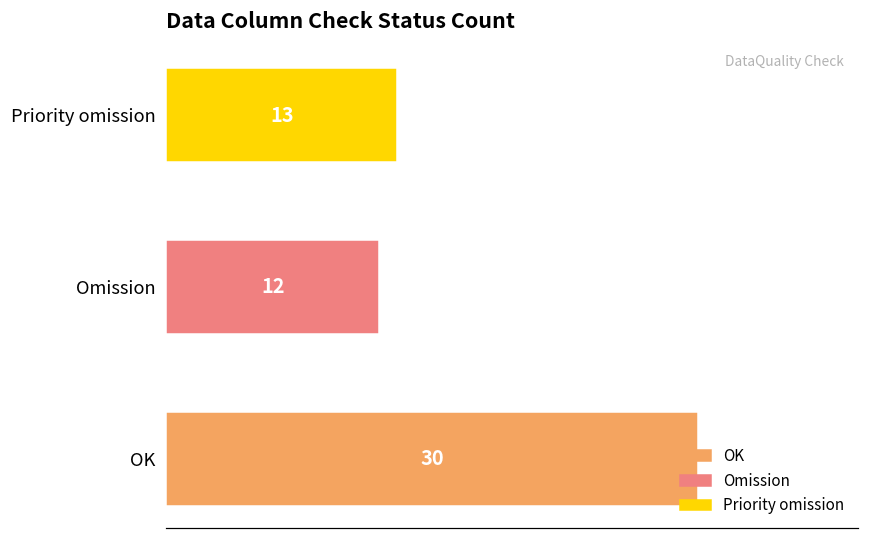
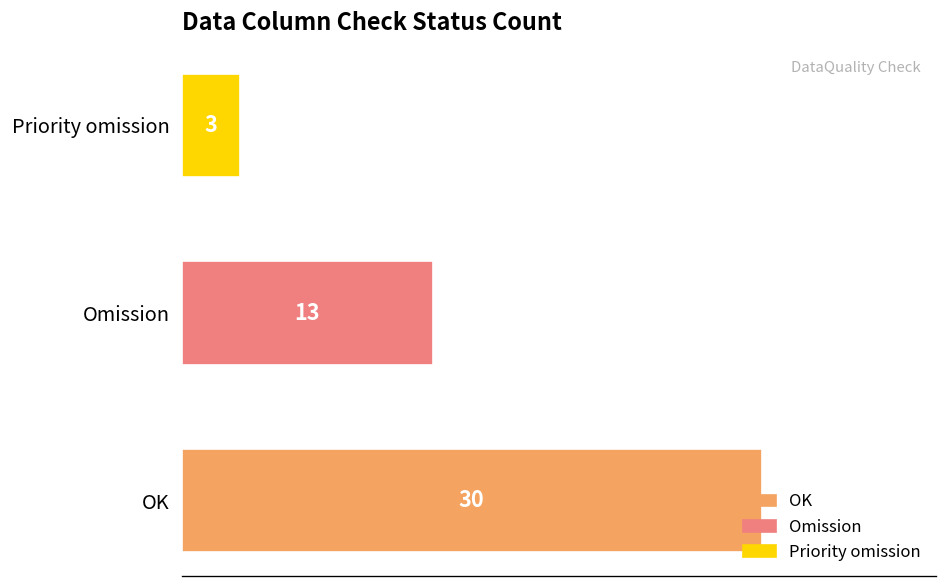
Priority omission: 13 -> 3
Omission: 12 -> 13
